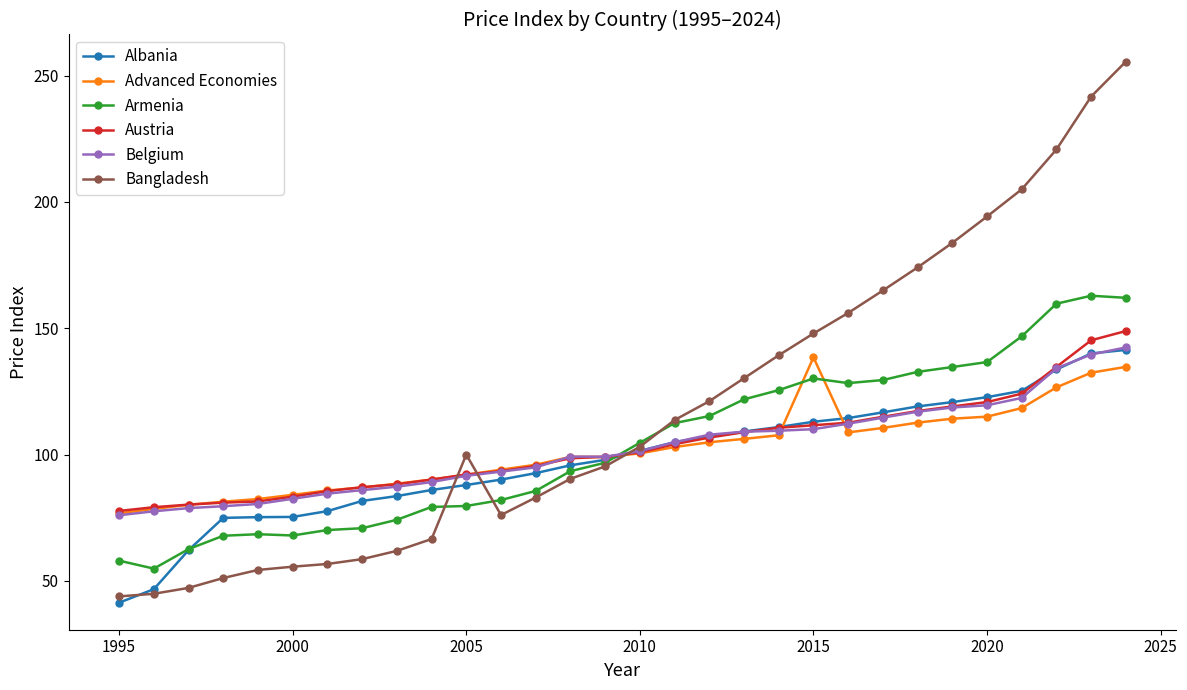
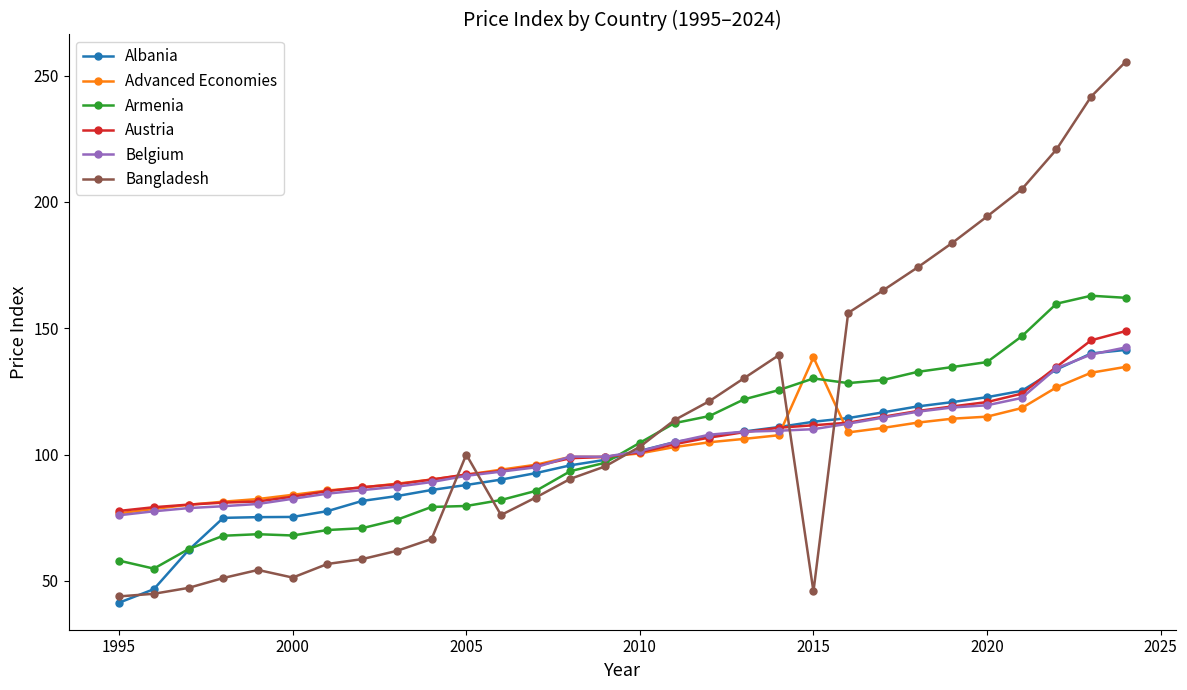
Bangladesh, 2000: 56 -> 51
Bangladesh, 2015: 148 -> 46
